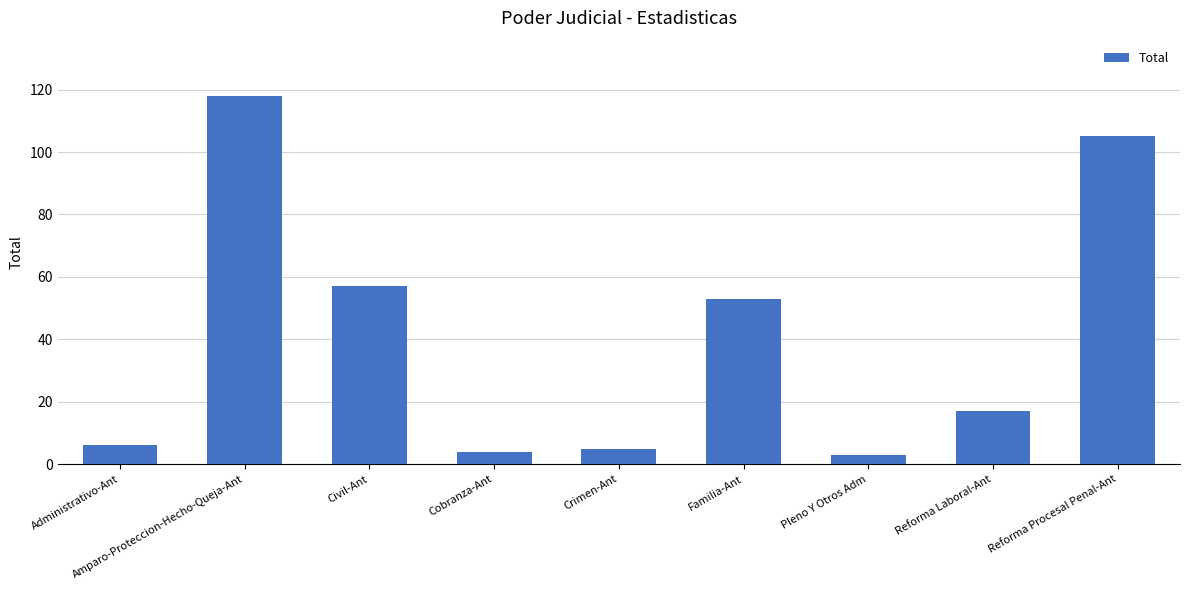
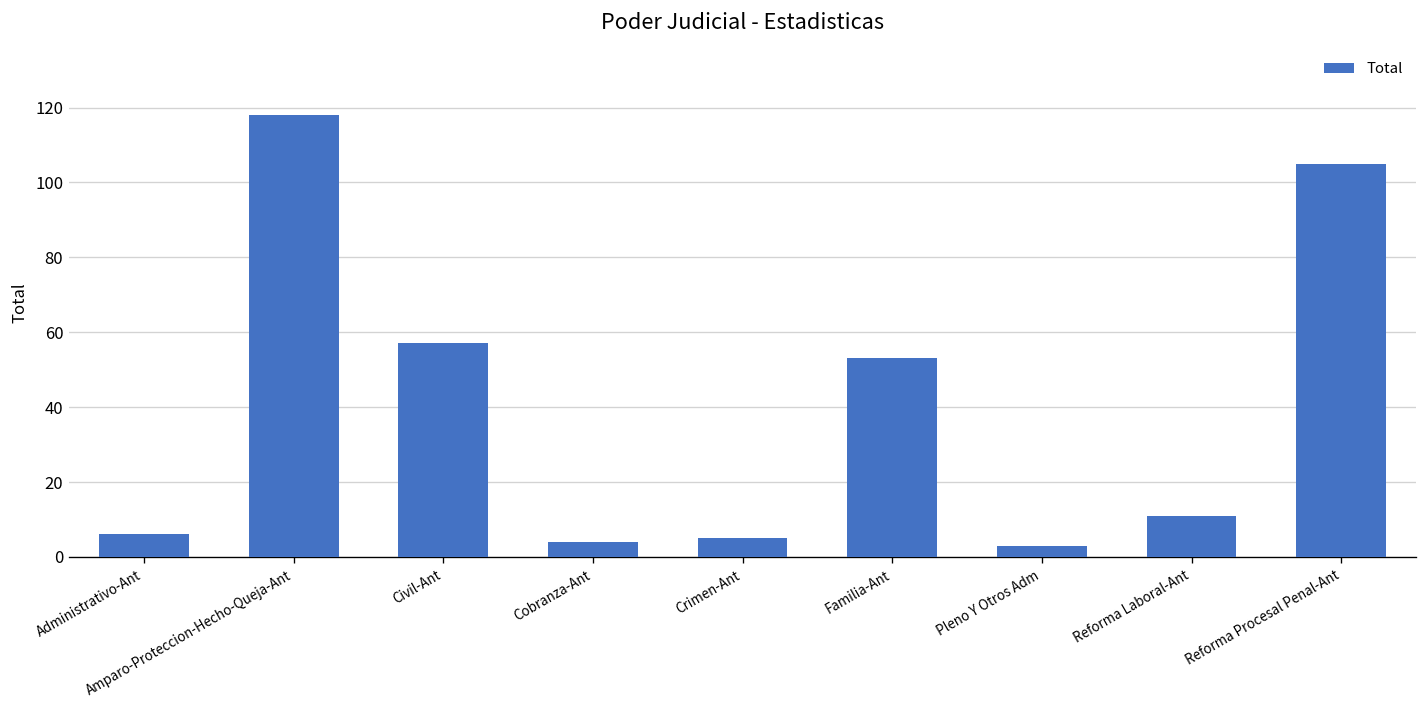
Reforma Laboral-Ant: 17 -> 11
